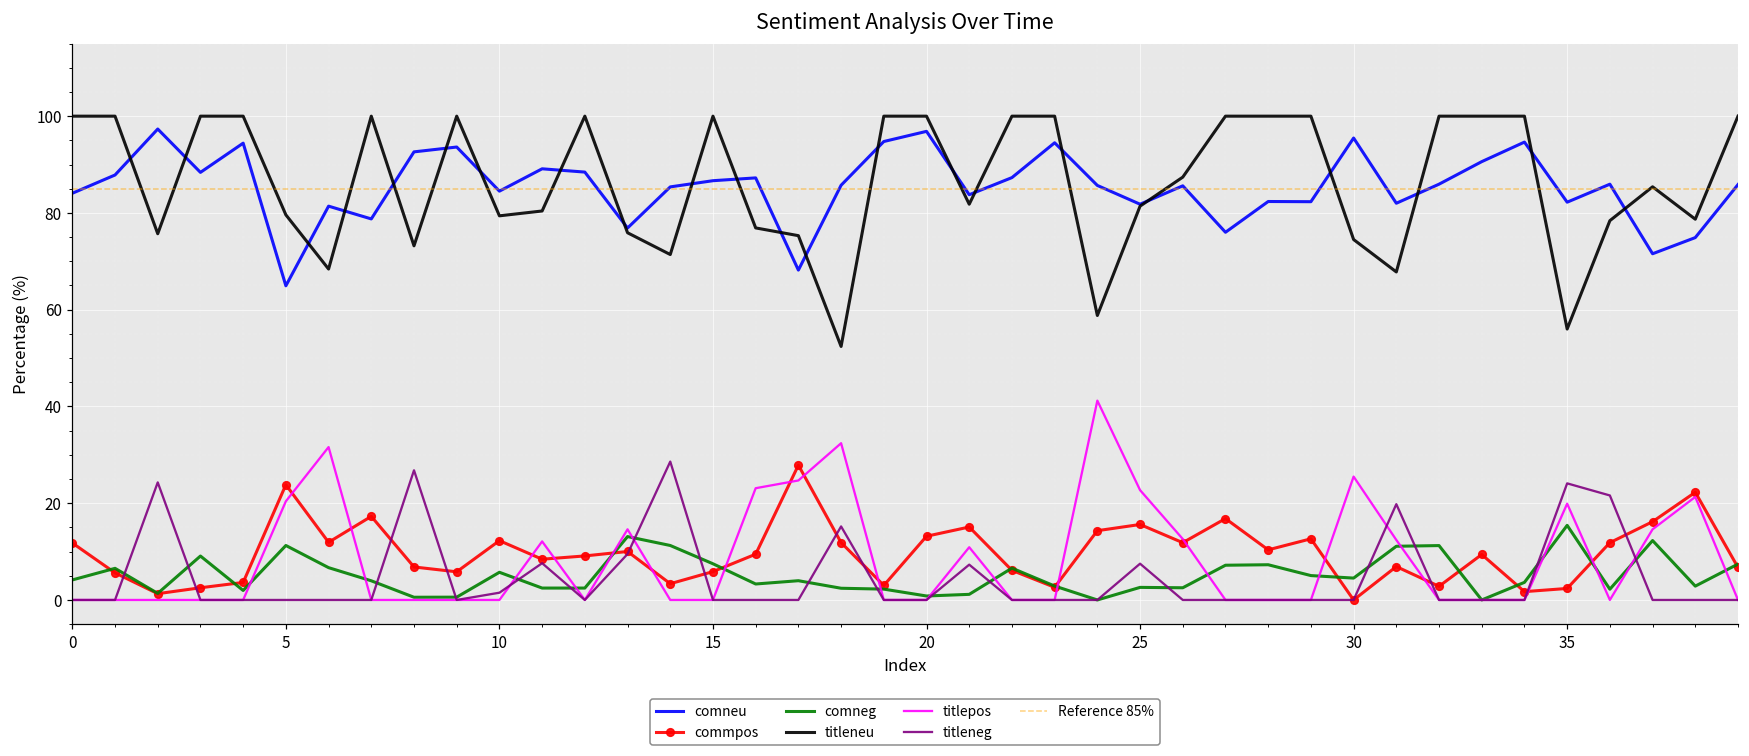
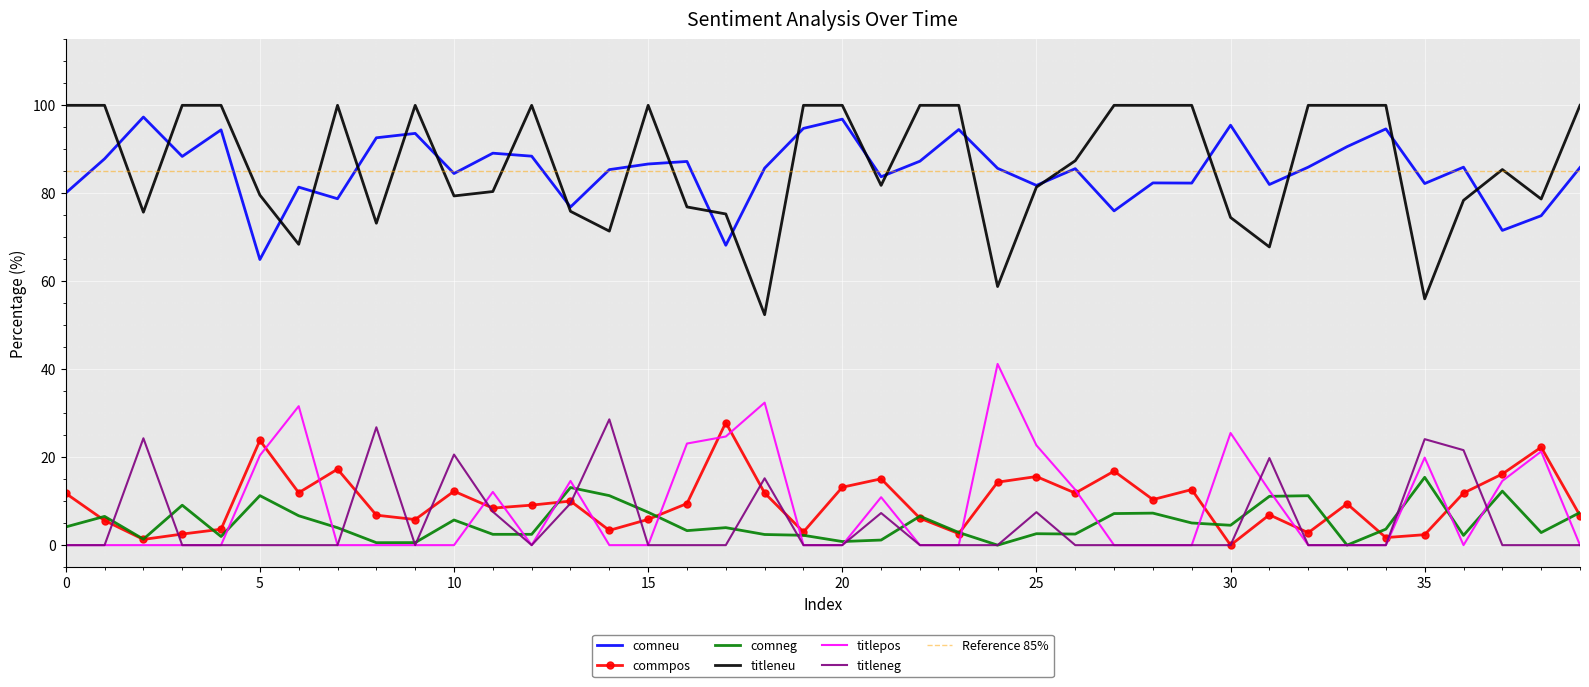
comneu, 0: 84 -> 80
titleneg, 10: 2 -> 21
